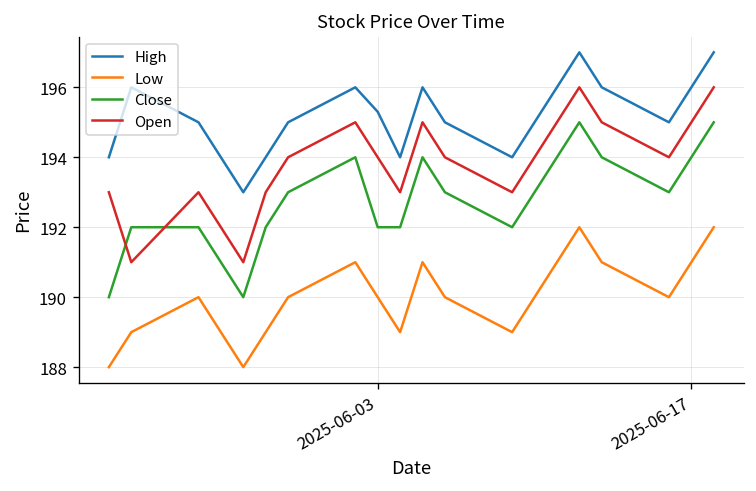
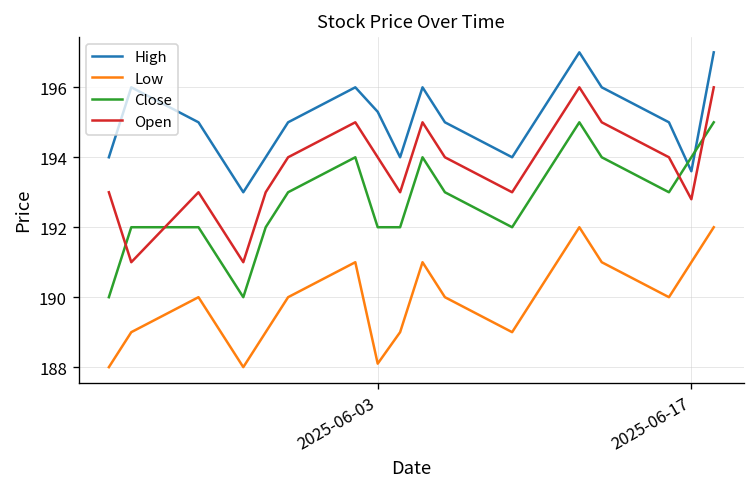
Low, 2025-06-03: 190.0 -> 188.1
High, 2025-06-17: 196.0 -> 193.6
Open, 2025-06-17: 195.0 -> 192.8
